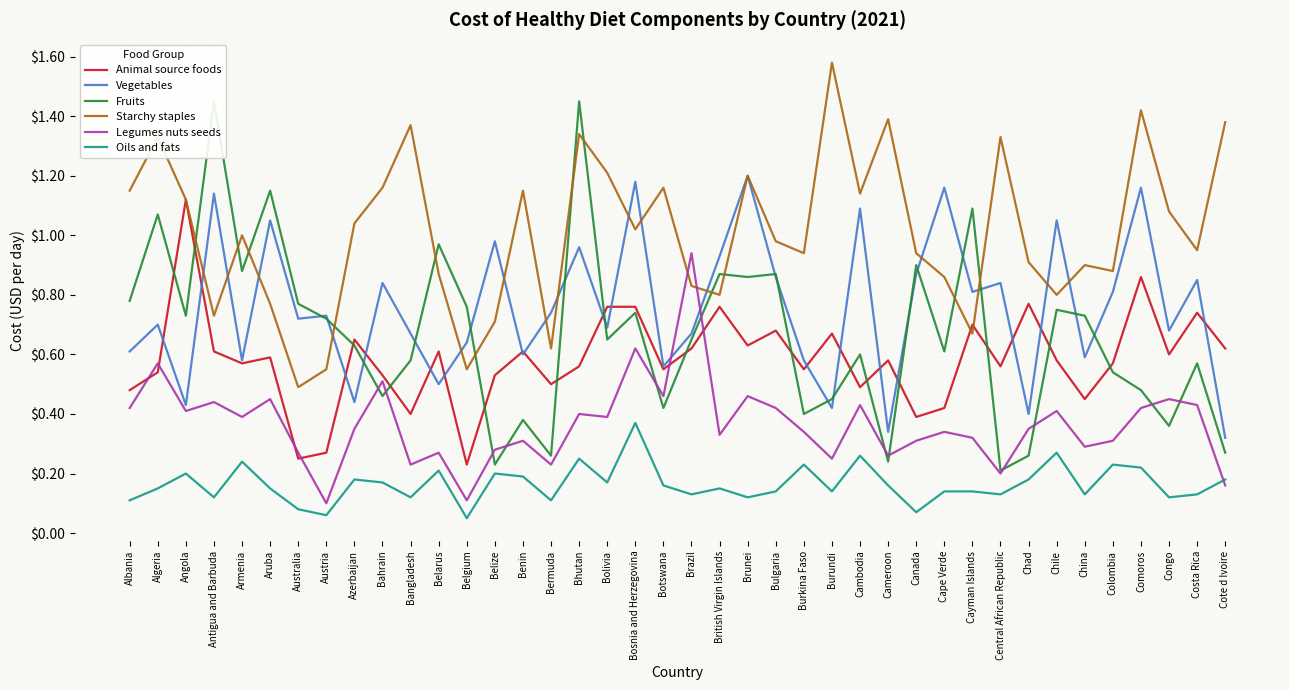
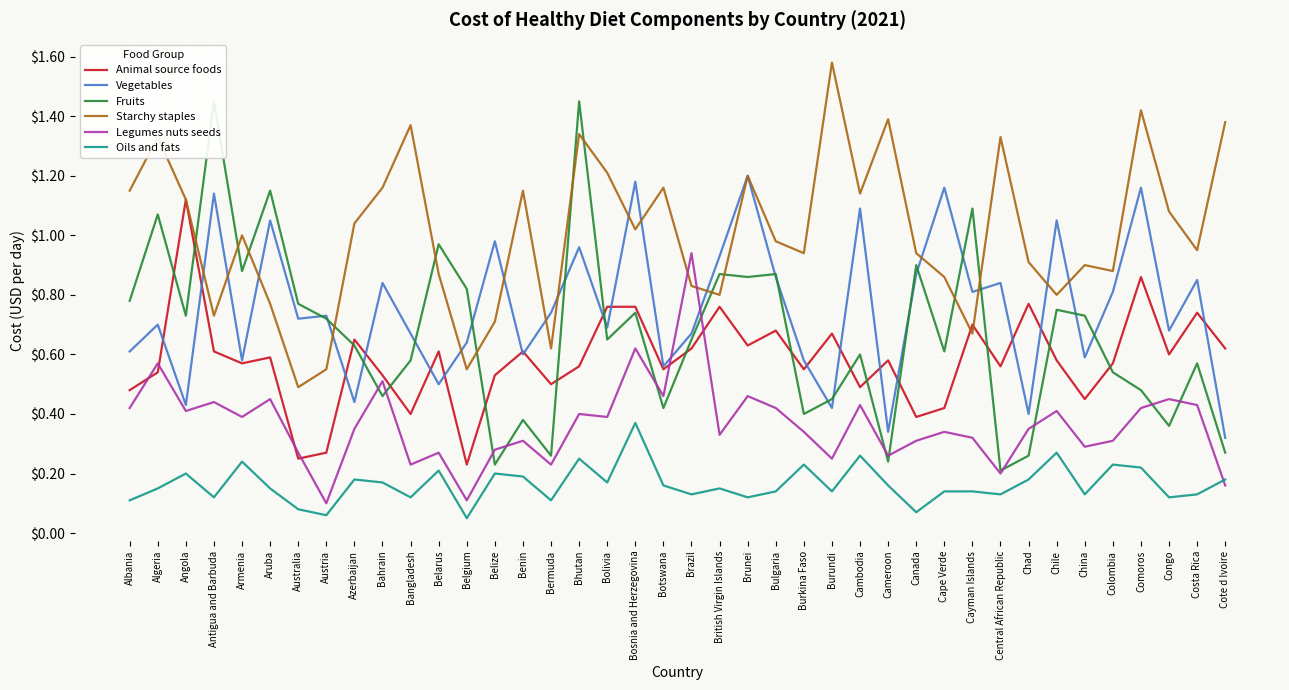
Fruits, Belgium: $0.76 -> $0.82
